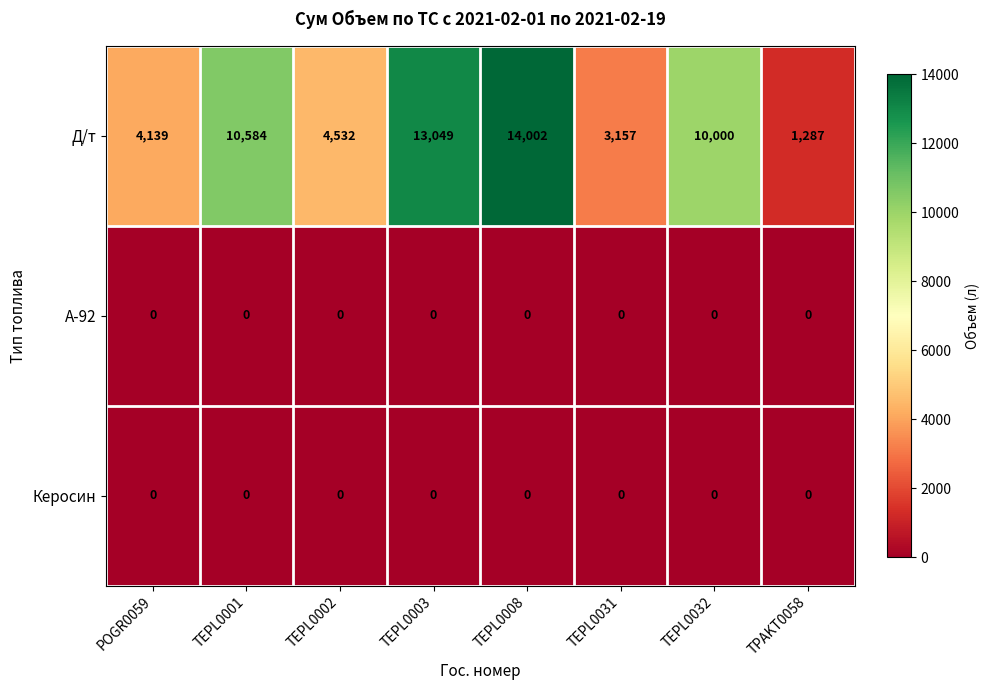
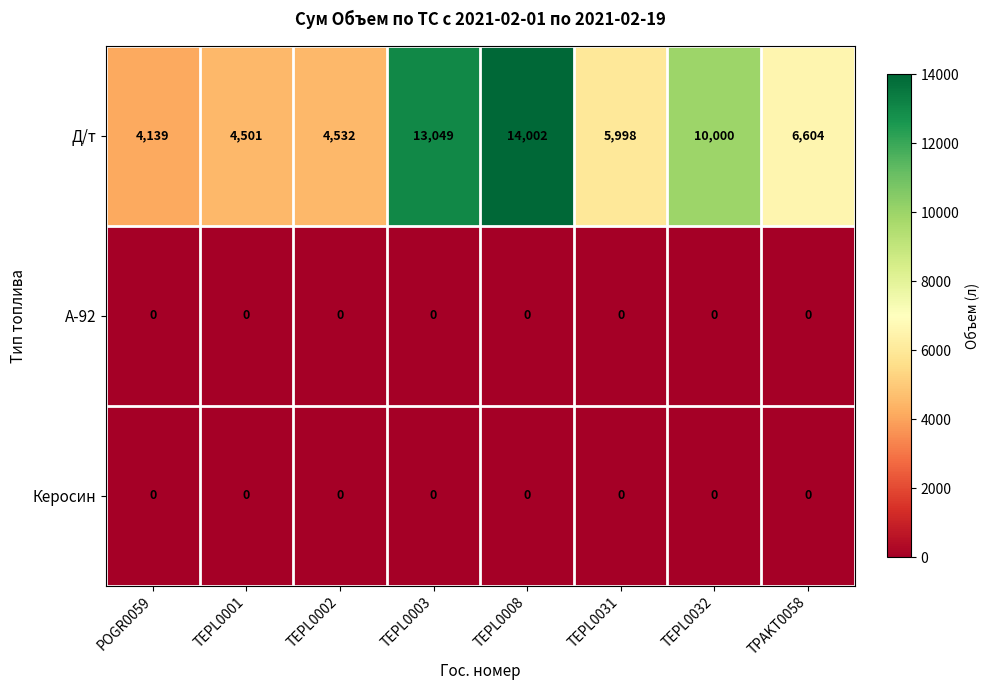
Д/т, TEPL0001: 10,584 -> 4,501
Д/т, TEPL0031: 3,157 -> 5,998
Д/т, TPAKT0058: 1,287 -> 6,604
